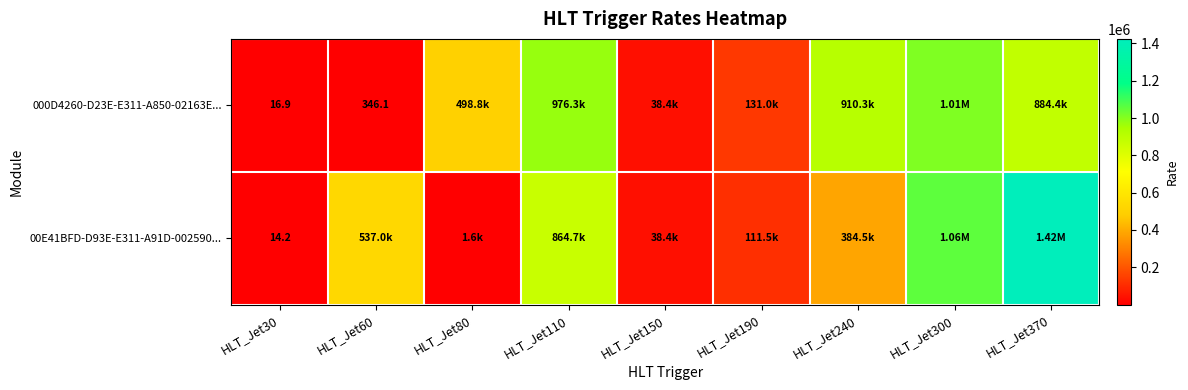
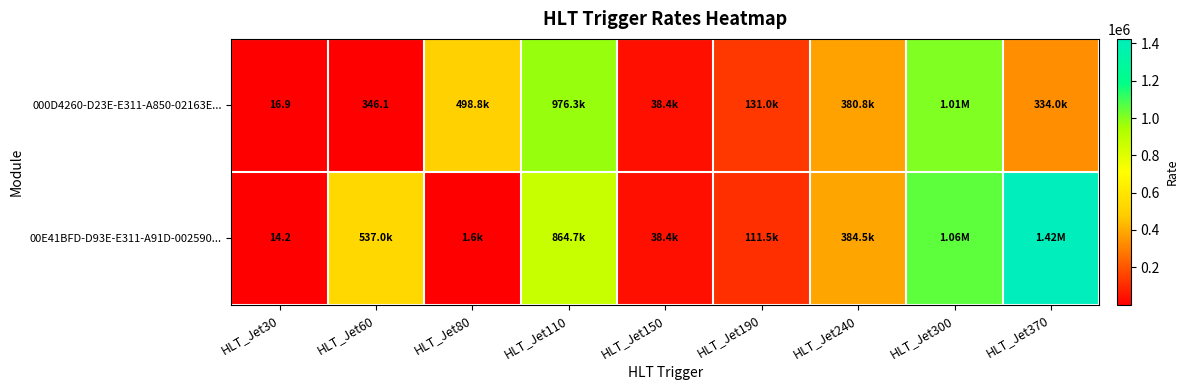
000D4260-D23E-E311-A850-02163E..., HLT_Jet240: 910.3k -> 380.8k
000D4260-D23E-E311-A850-02163E..., HLT_Jet370: 884.4k -> 334.0k
